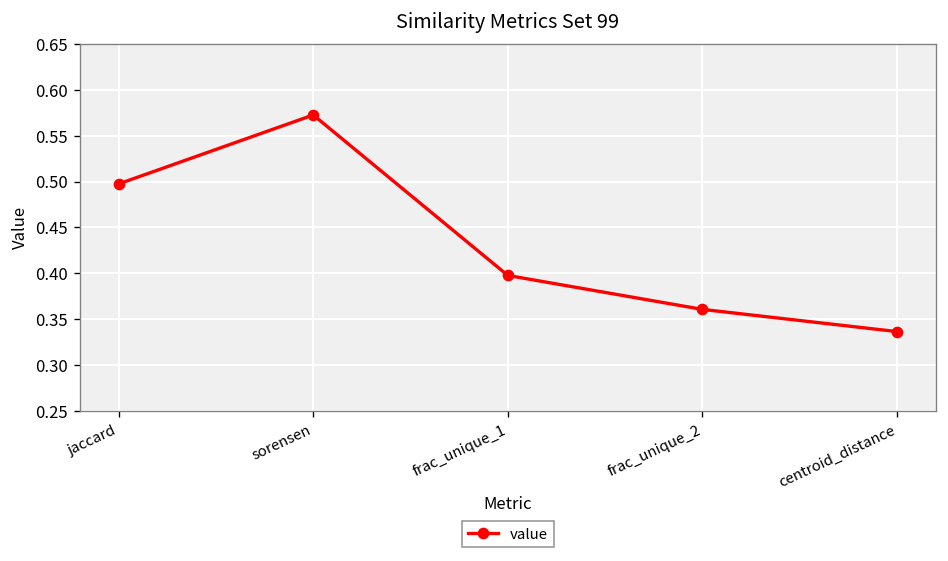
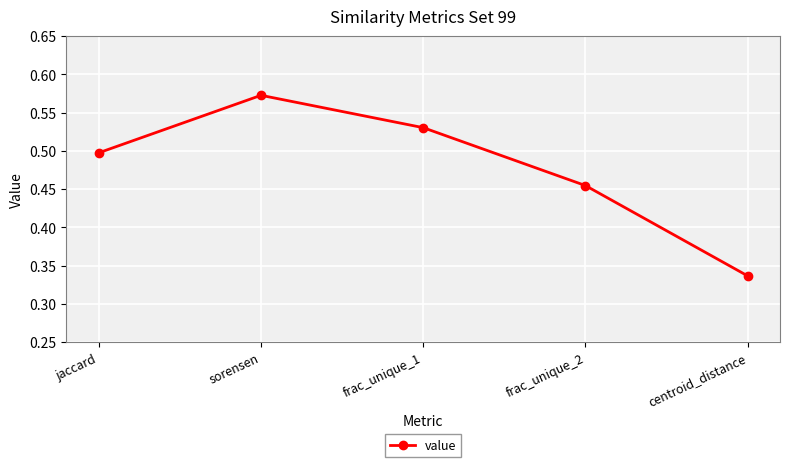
frac_unique_1: 0.40 -> 0.53
frac_unique_2: 0.36 -> 0.45
